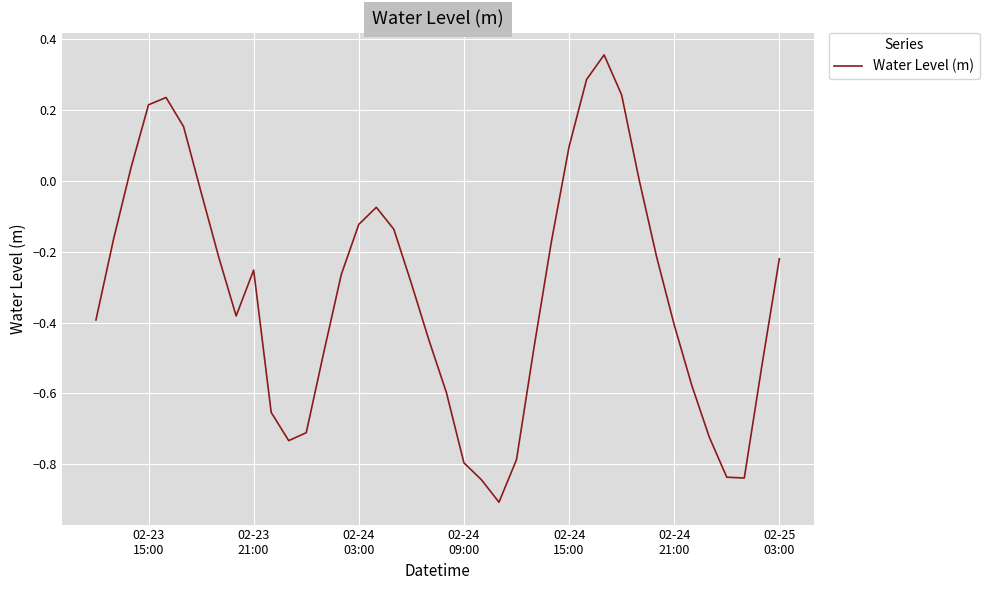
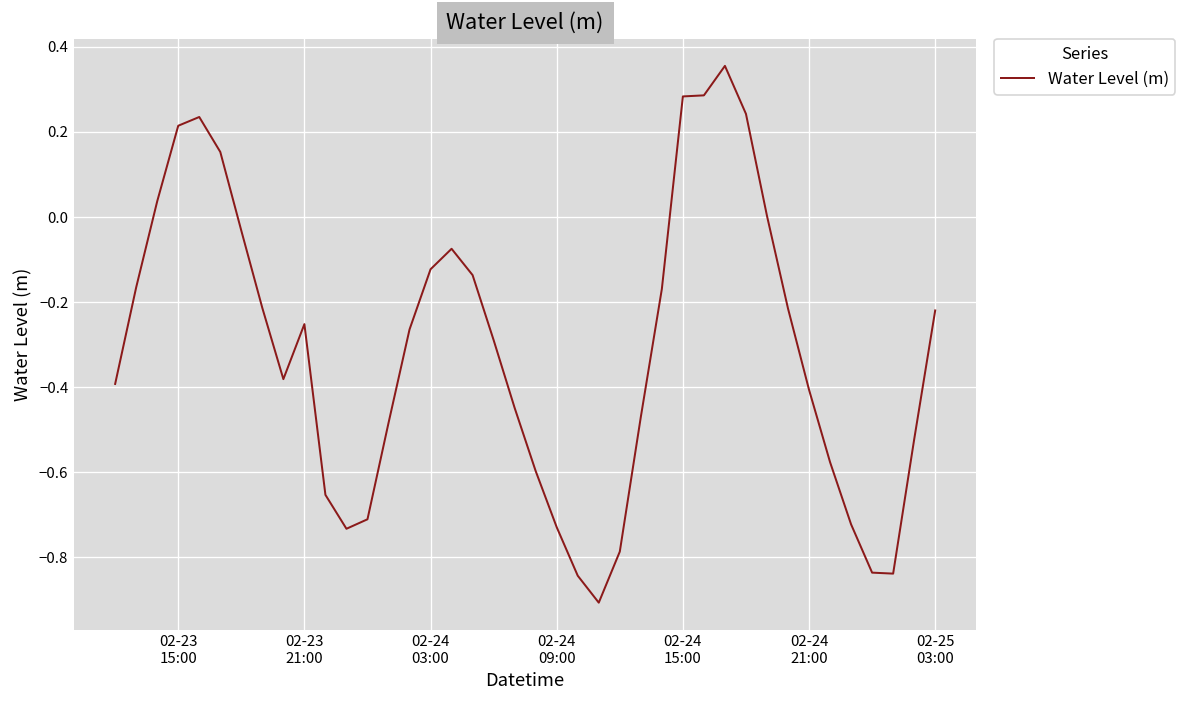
02-24 09:00: -0.80 -> -0.73
02-24 15:00: 0.10 -> 0.28
